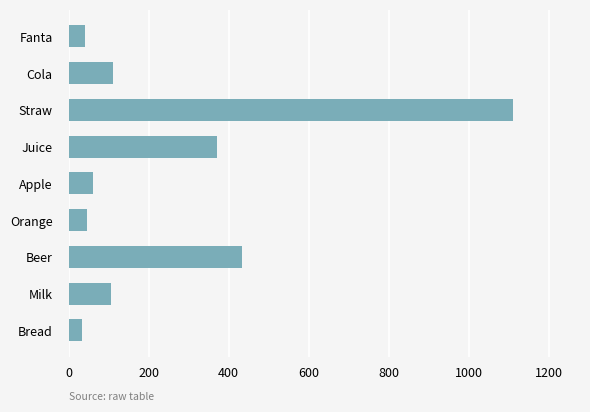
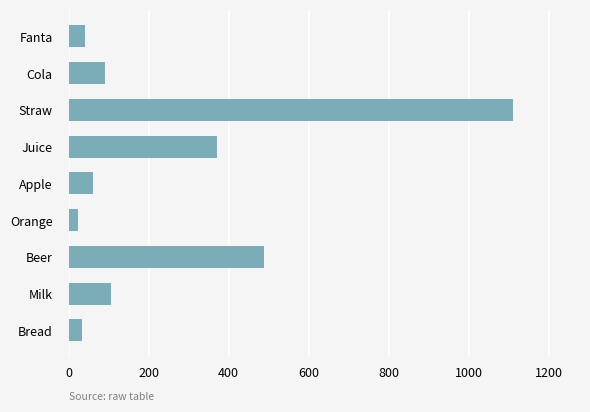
Cola: 110 -> 90
Orange: 50 -> 20
Beer: 430 -> 490
